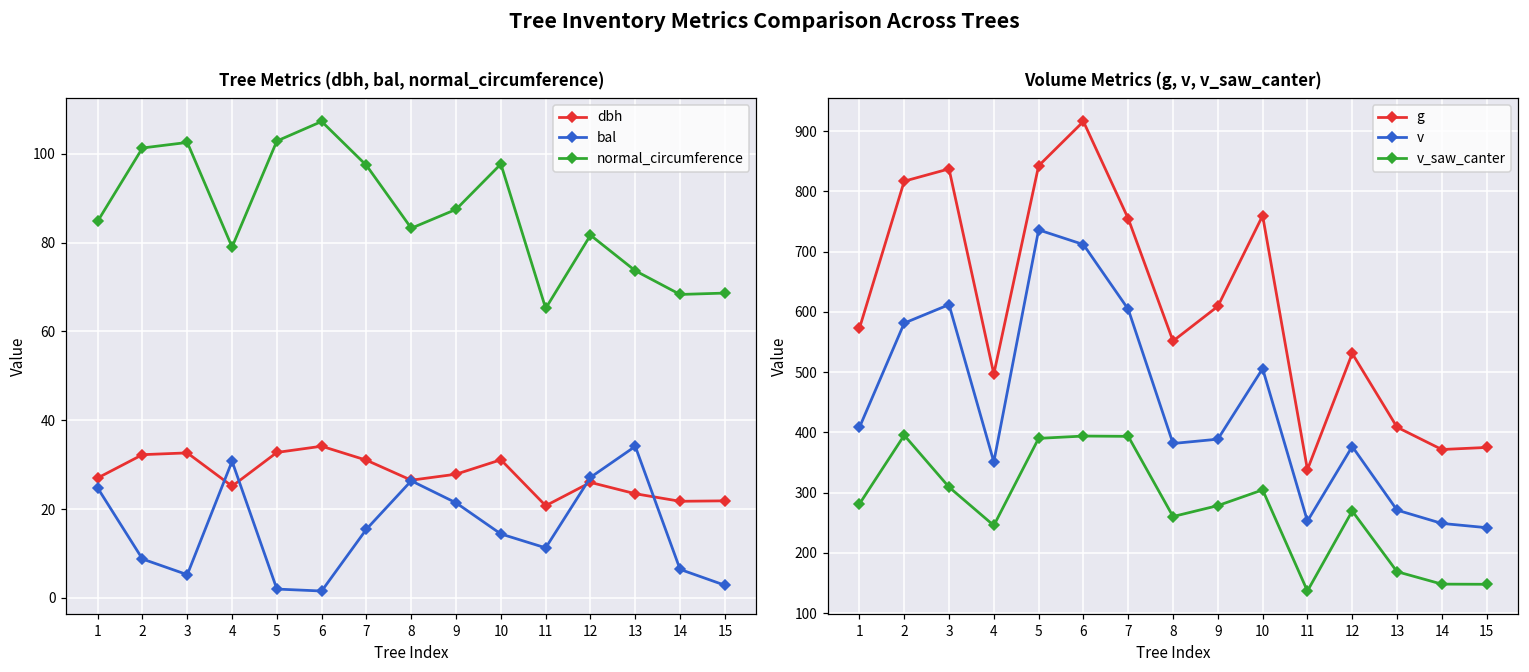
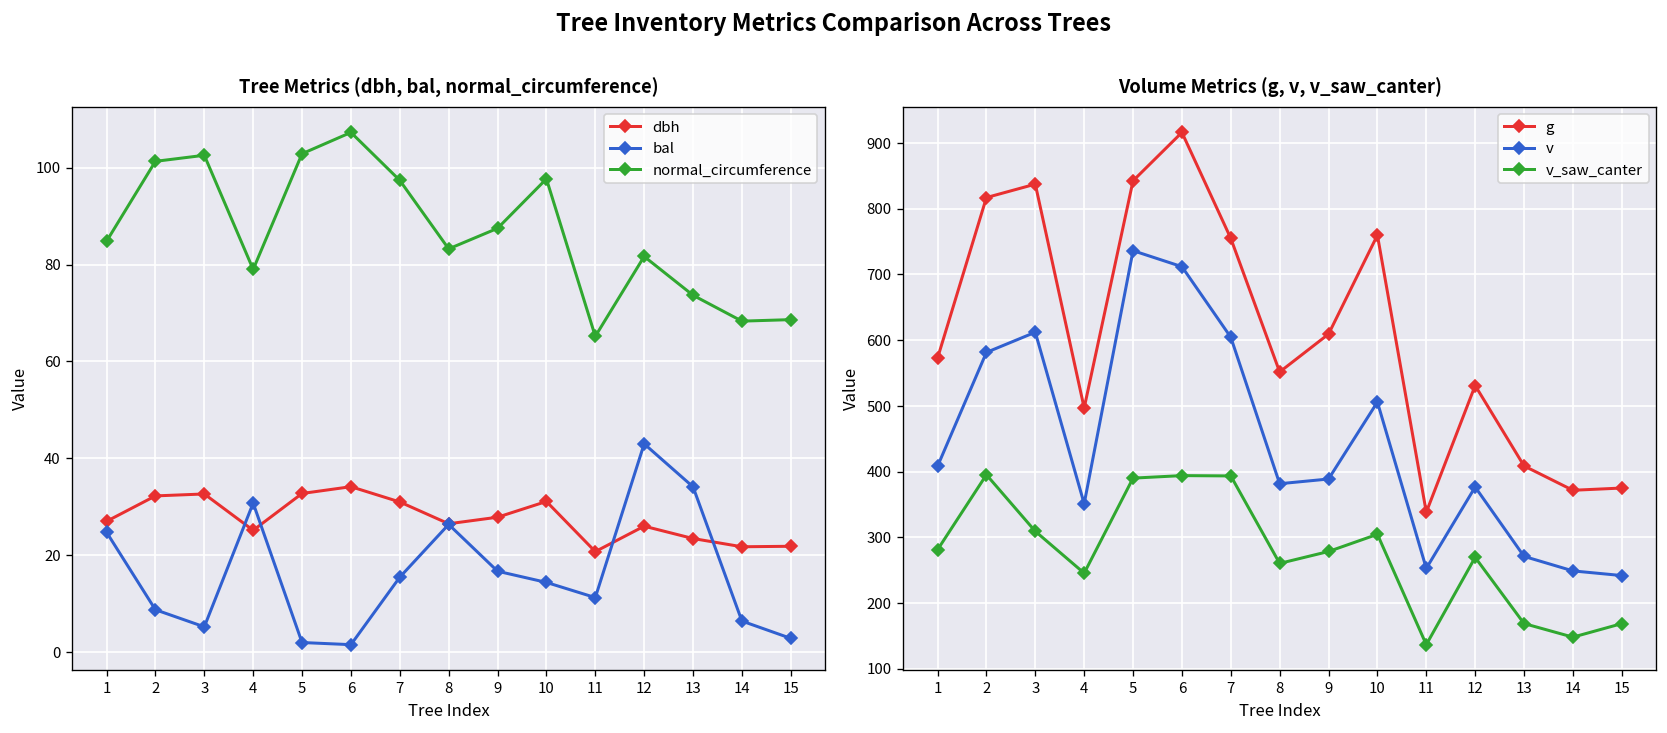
Tree Metrics (dbh, bal, normal_circumference), bal, 9: 21 -> 17
Tree Metrics (dbh, bal, normal_circumference), bal, 12: 27 -> 43
Volume Metrics (g, v, v_saw_canter), v_saw_canter, 15: 150 -> 170
